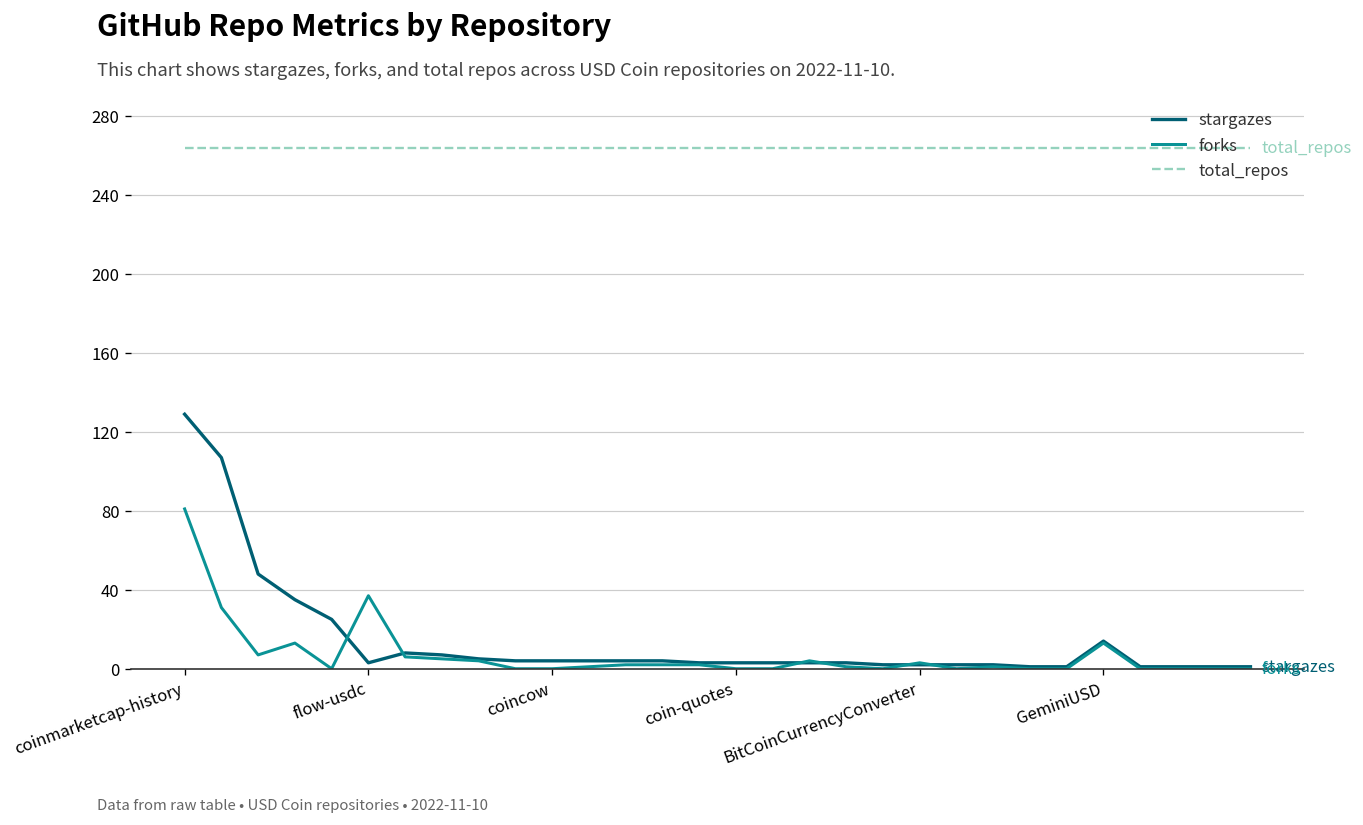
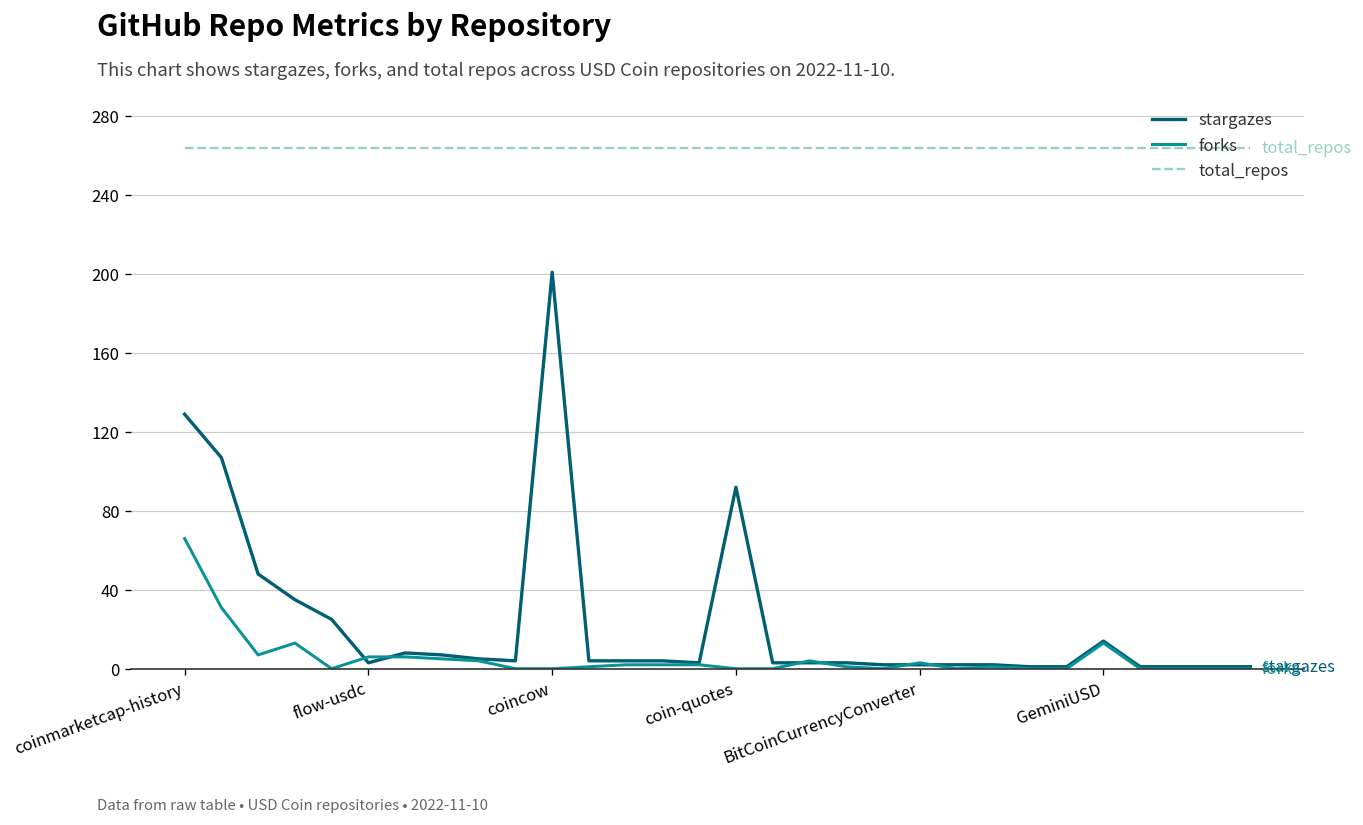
forks, coinmarketcap-history: 81 -> 66
forks, flow-usdc: 37 -> 6
stargazes, coincow: 4 -> 201
stargazes, coin-quotes: 3 -> 92
